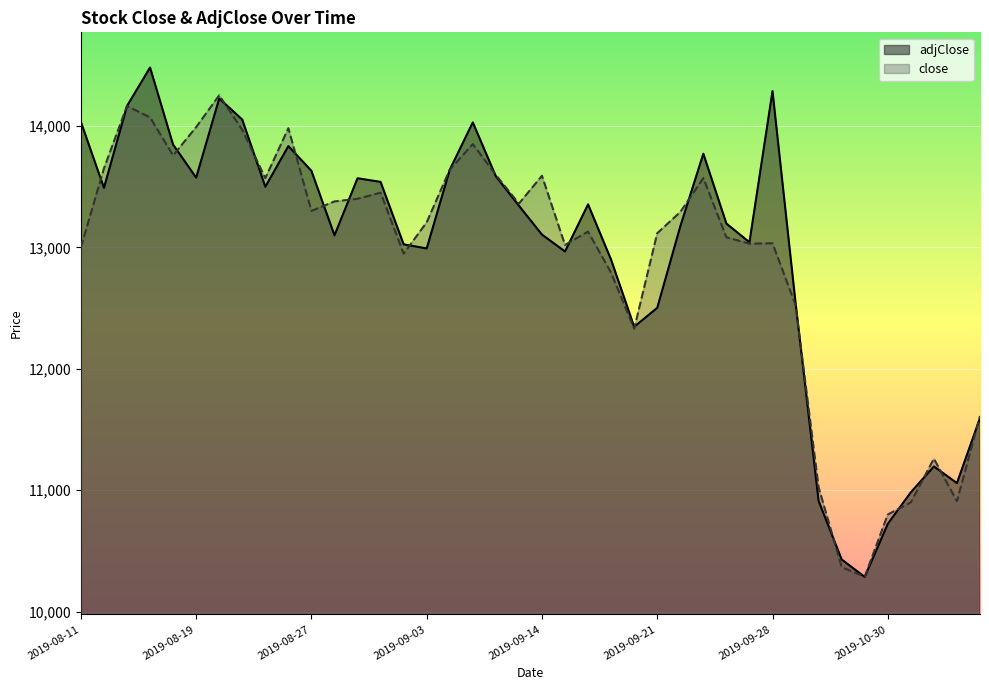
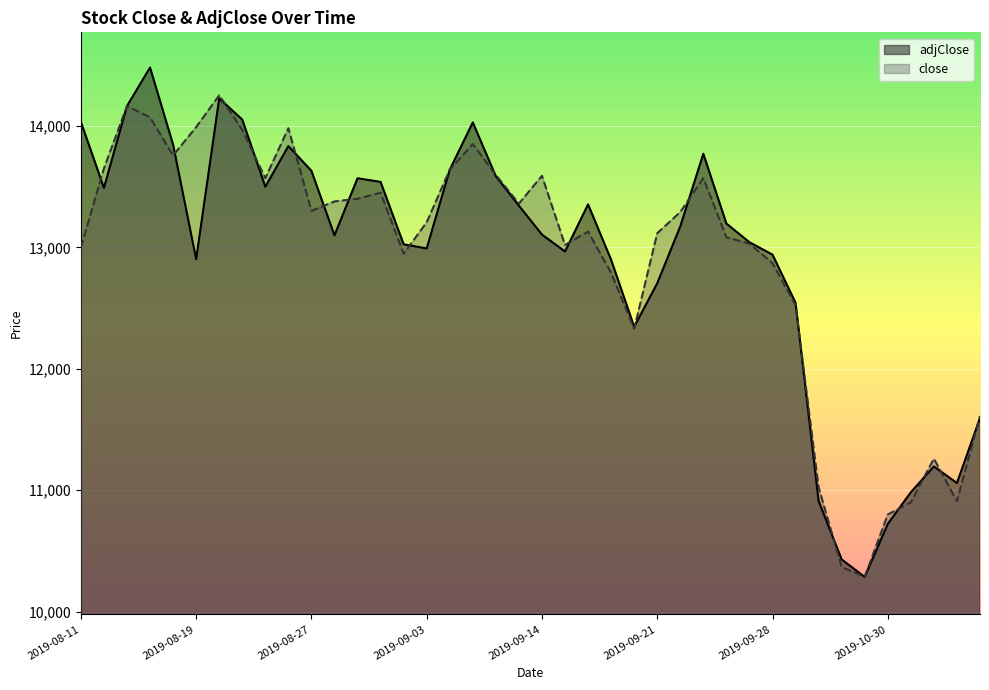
adjClose, 2019-08-19: 13,570 -> 12,900
adjClose, 2019-09-21: 12,500 -> 12,700
adjClose, 2019-09-28: 14,290 -> 12,940
close, 2019-09-28: 13,030 -> 12,870
